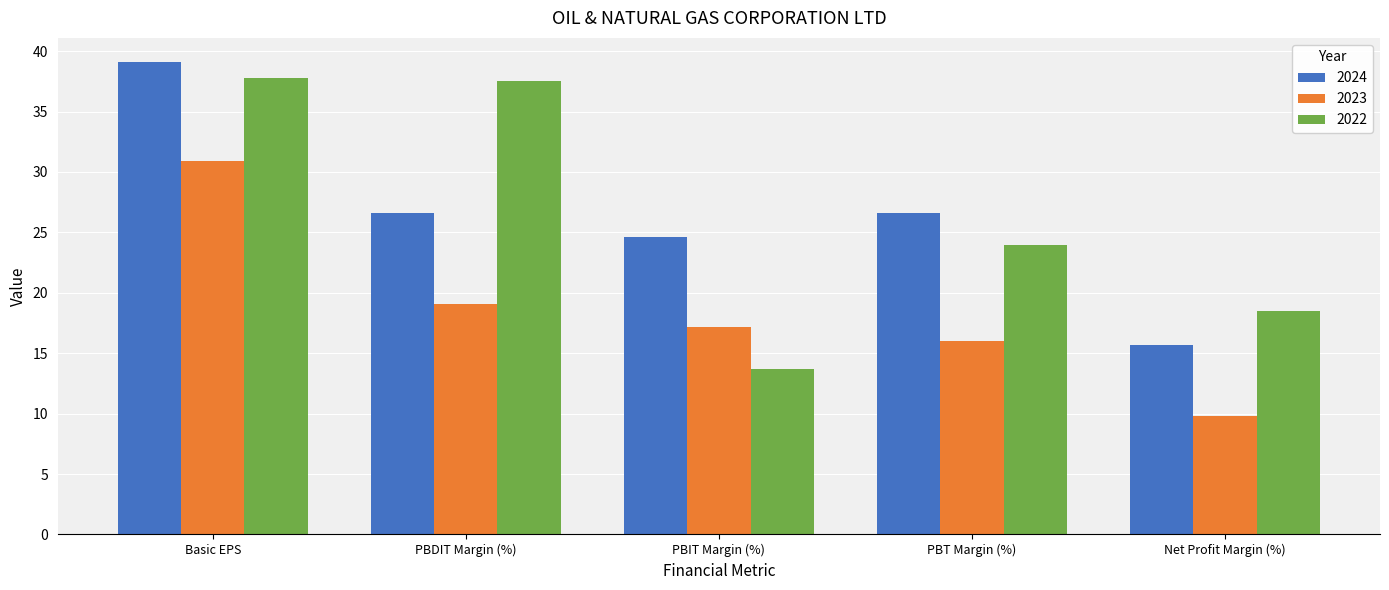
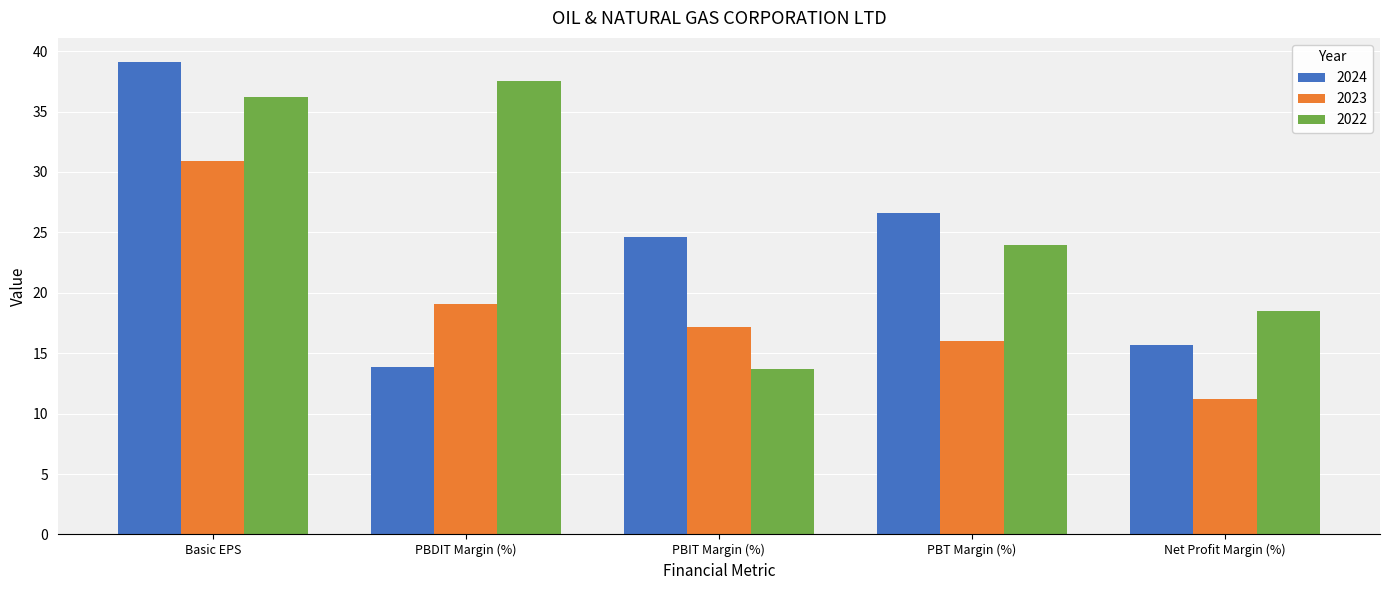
2022, Basic EPS: 37.8 -> 36.2
2024, PBDIT Margin (%): 26.6 -> 13.9
2023, Net Profit Margin (%): 9.8 -> 11.2
